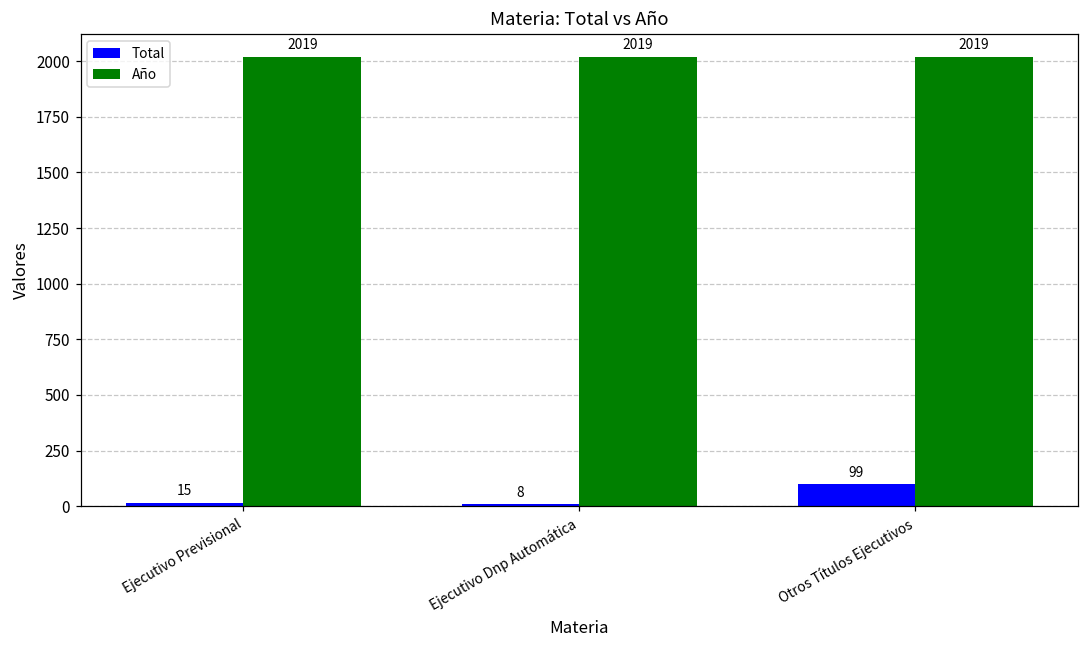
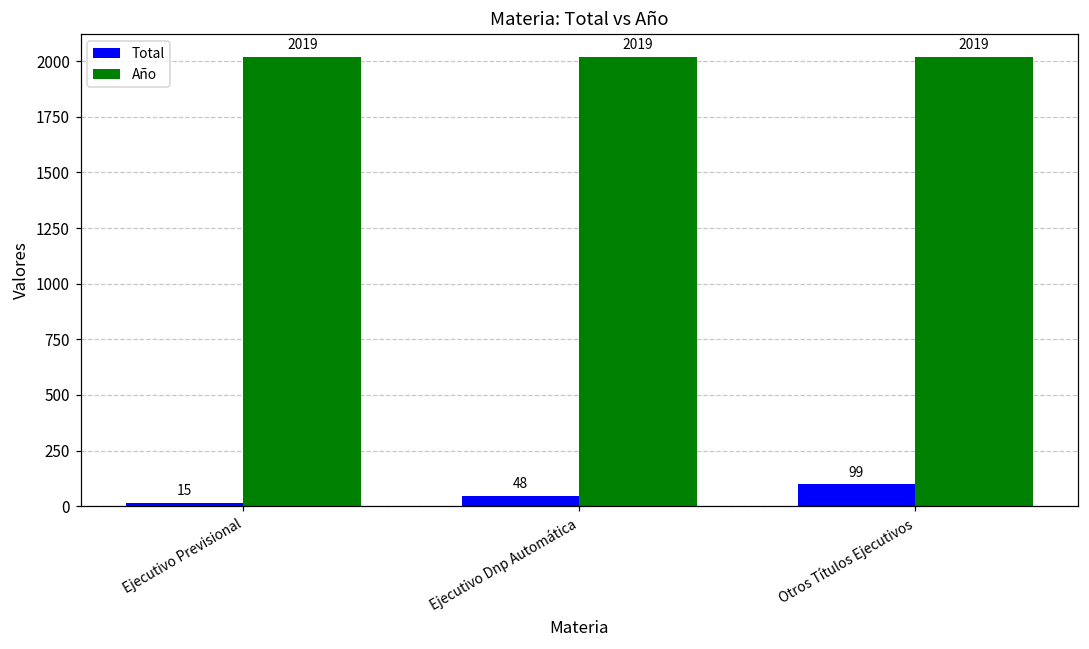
Total, Ejecutivo Dnp Automática: 8 -> 48
